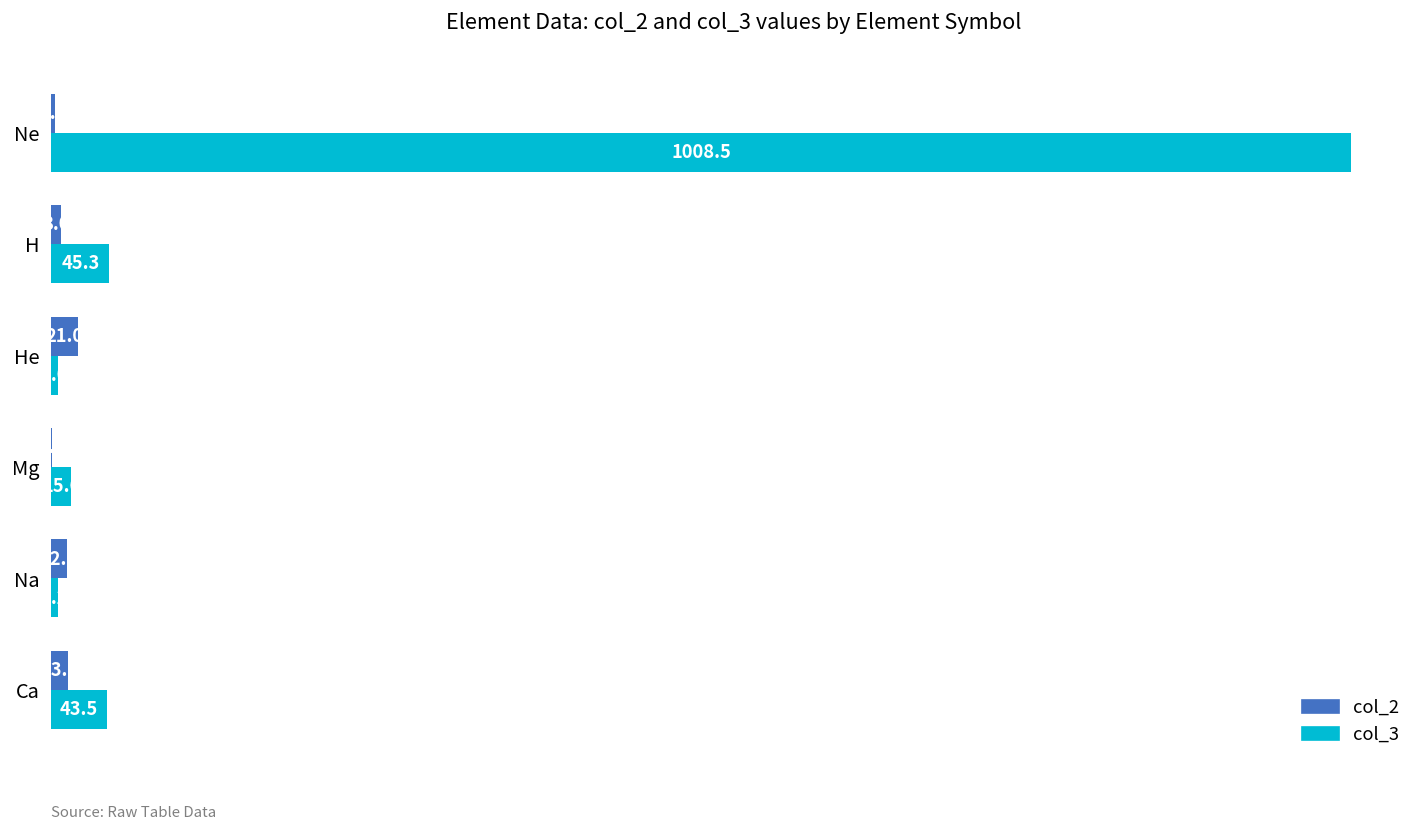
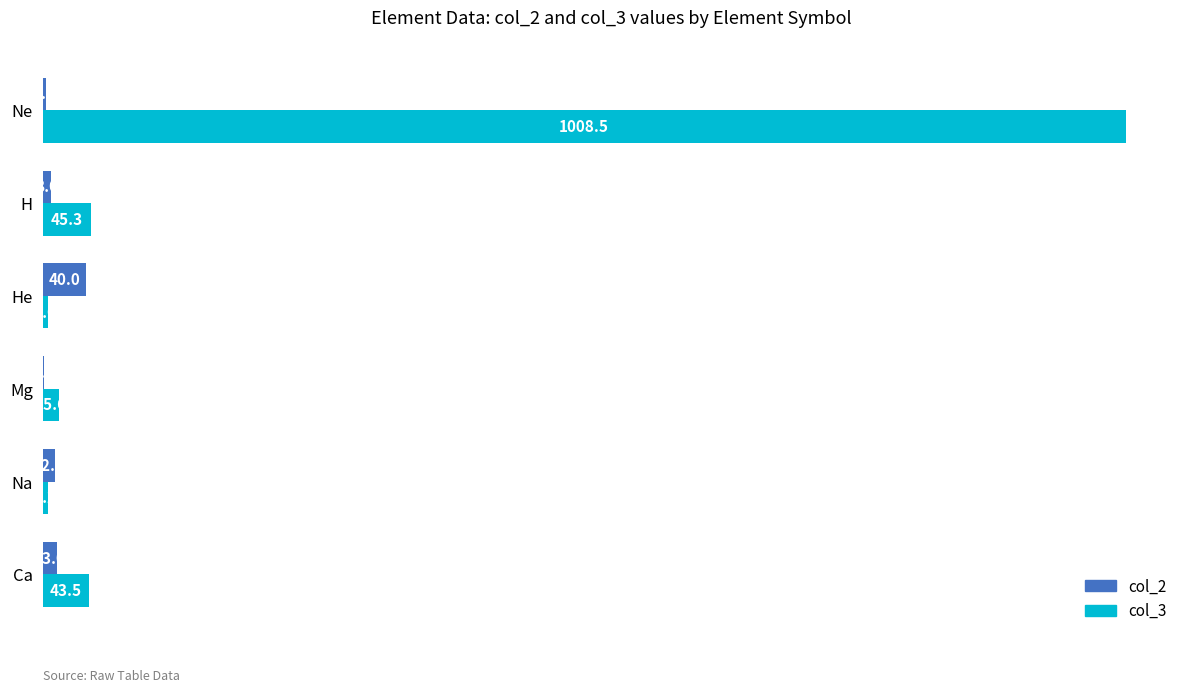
col_2, He: 21.0 -> 40.0
